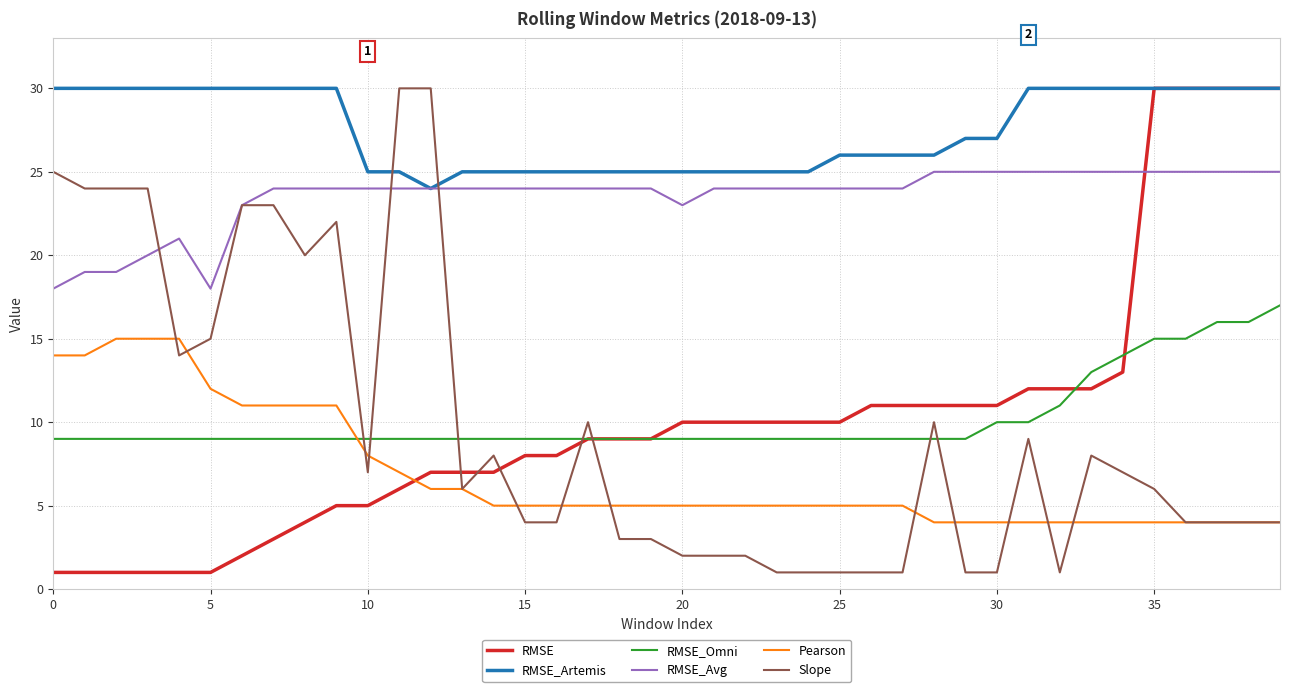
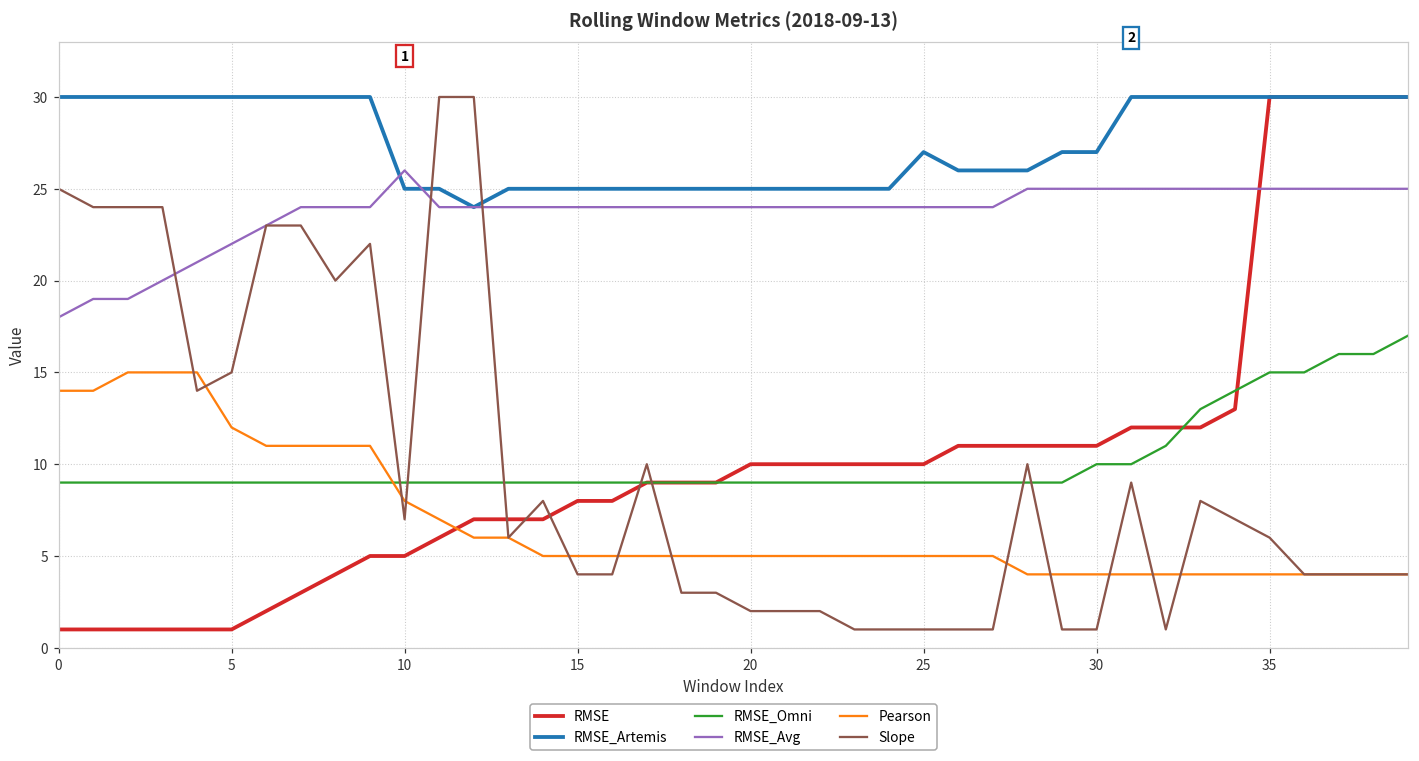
RMSE_Avg, 5: 18 -> 22
RMSE_Avg, 10: 24 -> 26
RMSE_Avg, 20: 23 -> 24
RMSE_Artemis, 25: 26 -> 27
